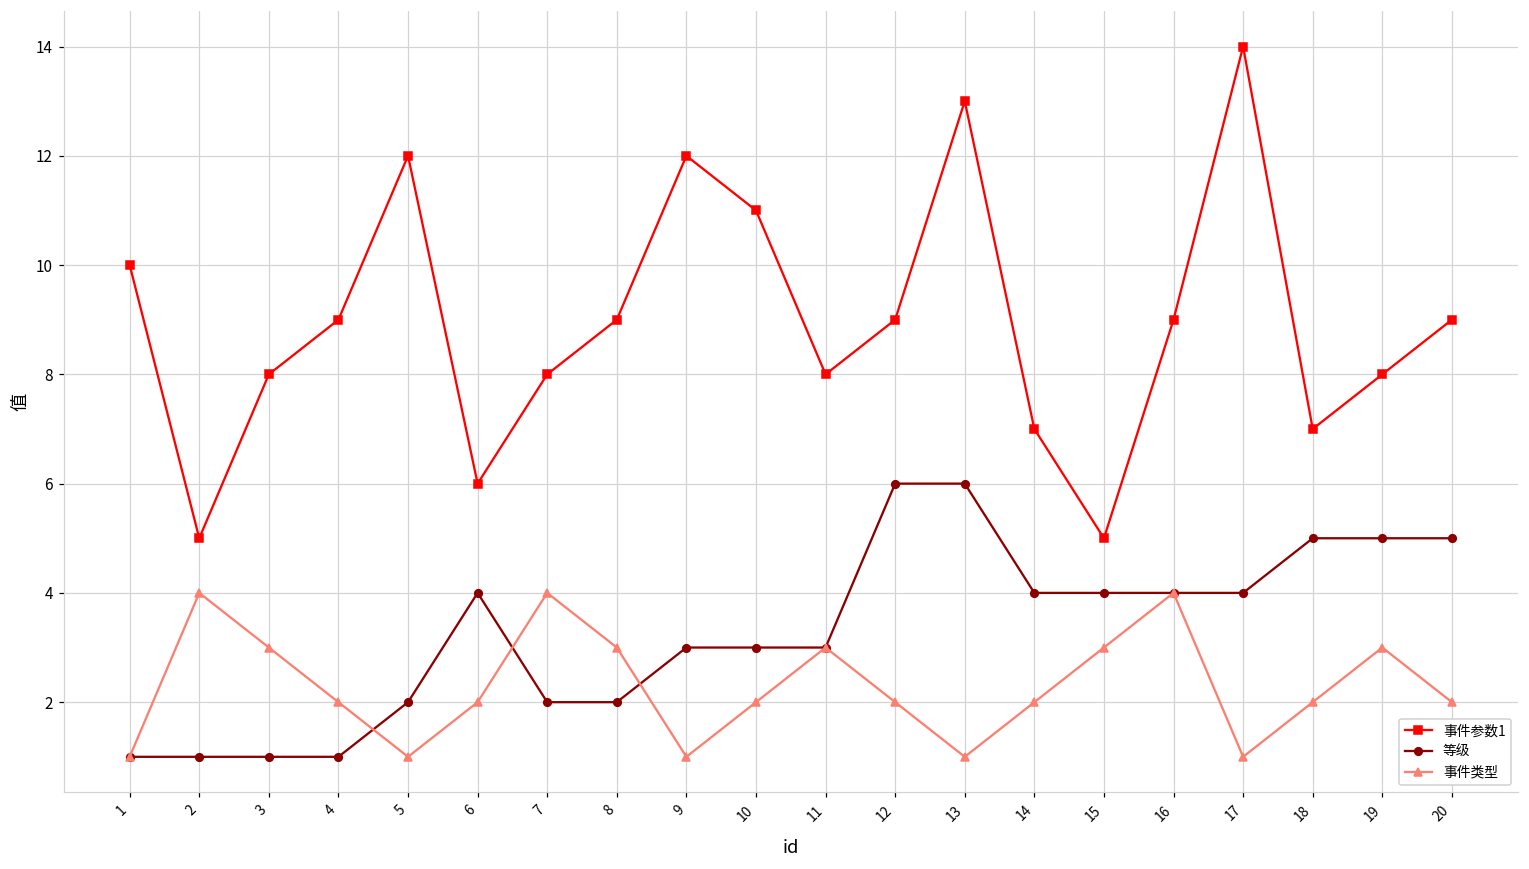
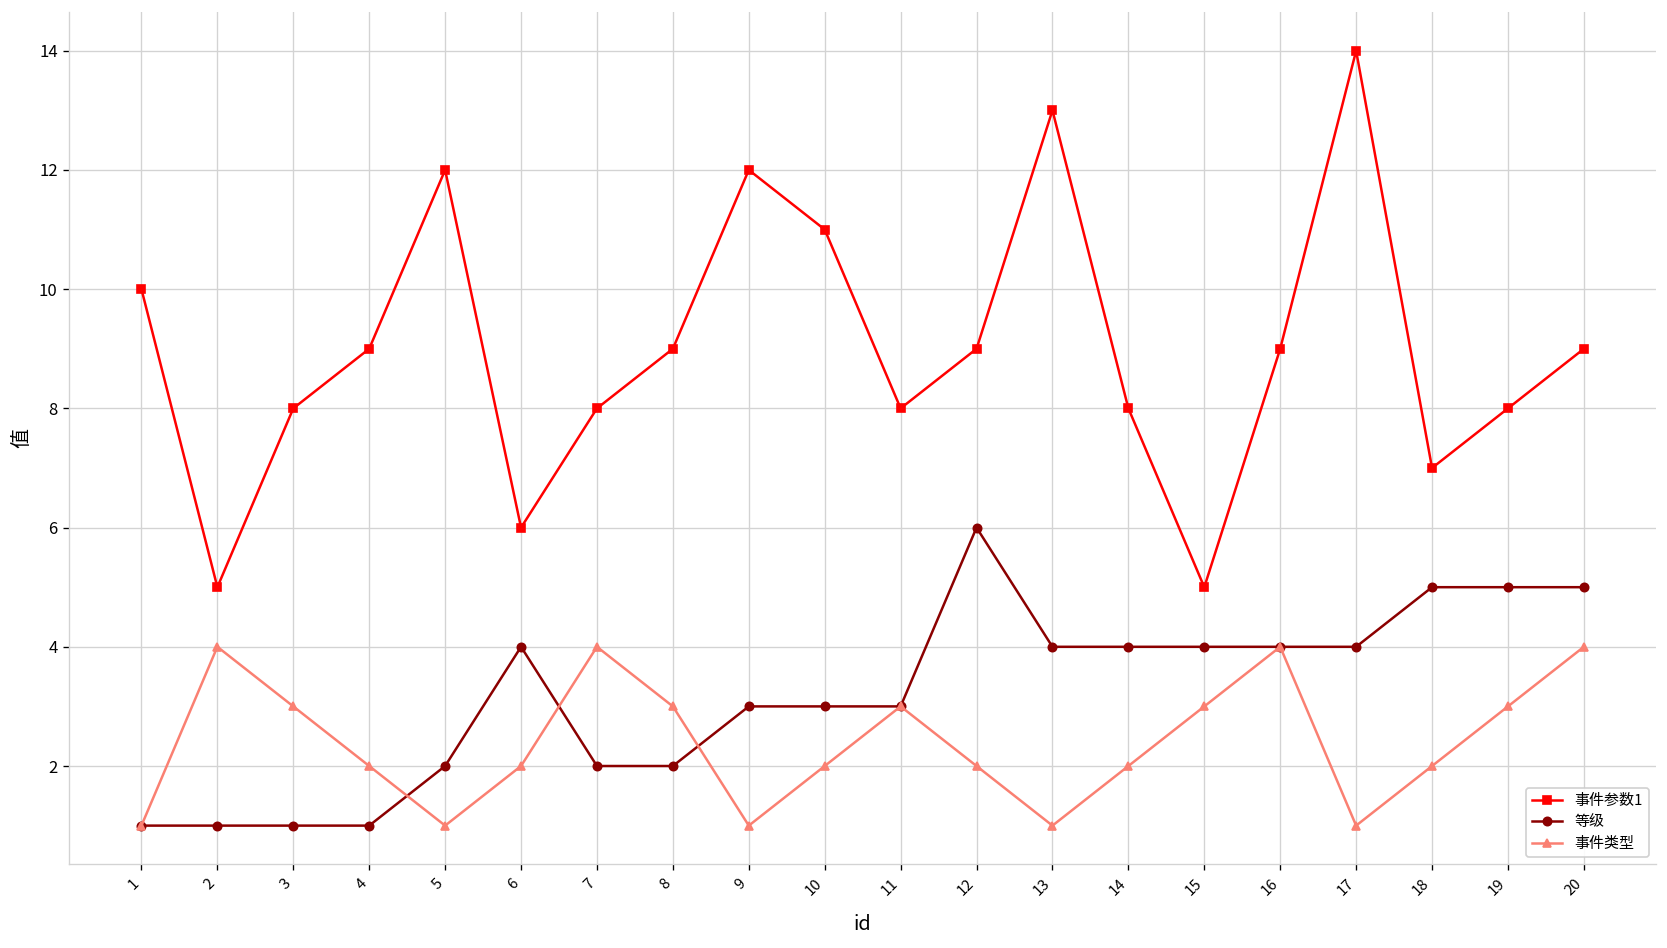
等级, 13: 6 -> 4
事件参数1, 14: 7 -> 8
事件类型, 20: 2 -> 4
